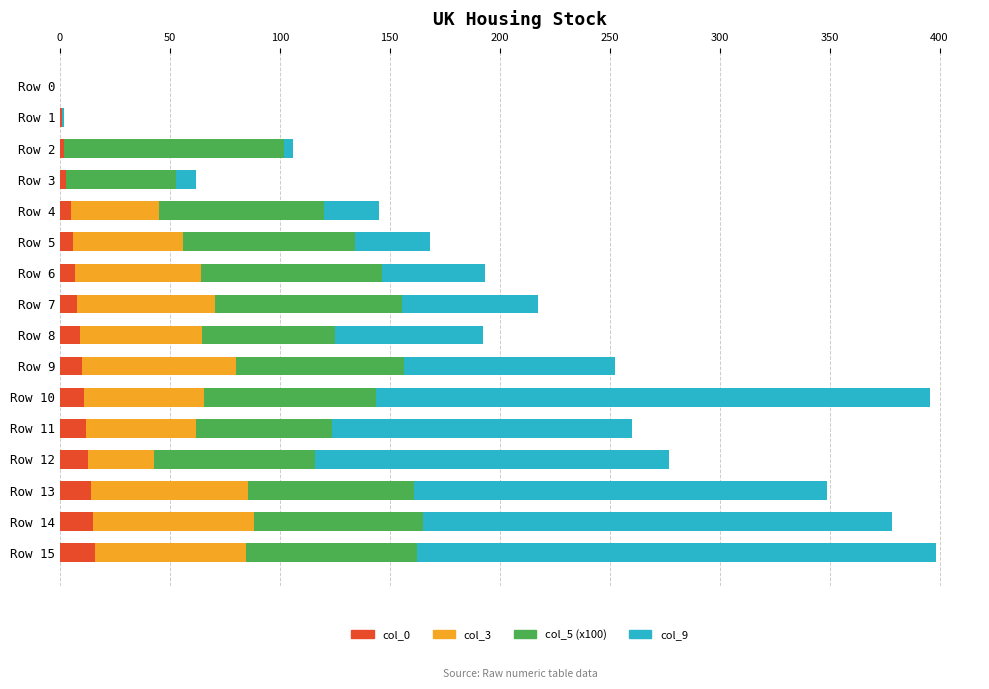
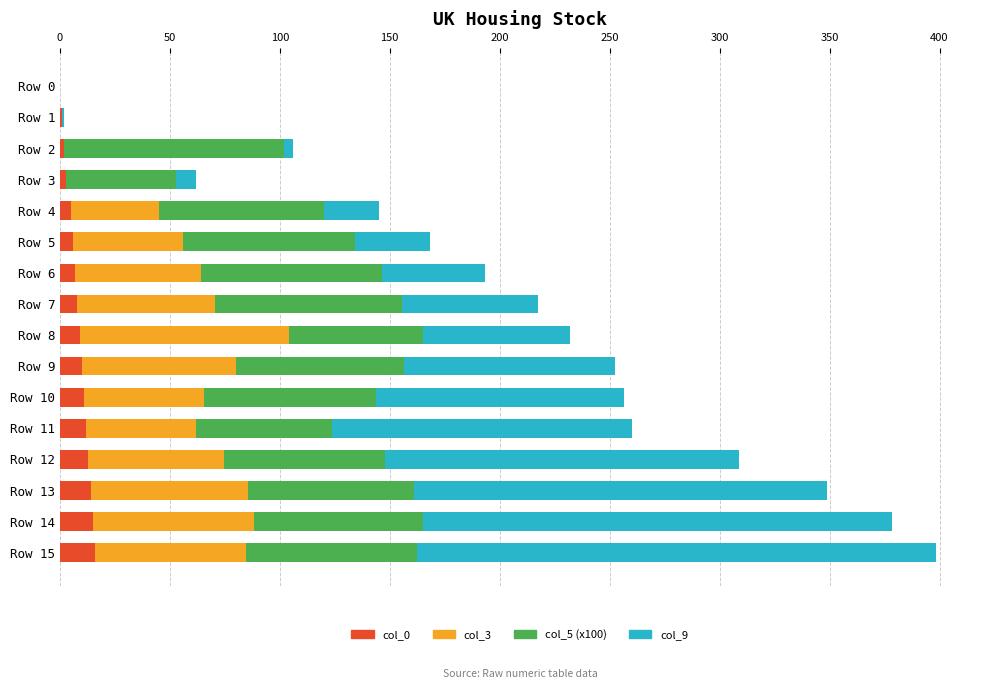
col_3, Row 8: 56 -> 95
col_9, Row 10: 252 -> 113
col_3, Row 12: 30 -> 62
